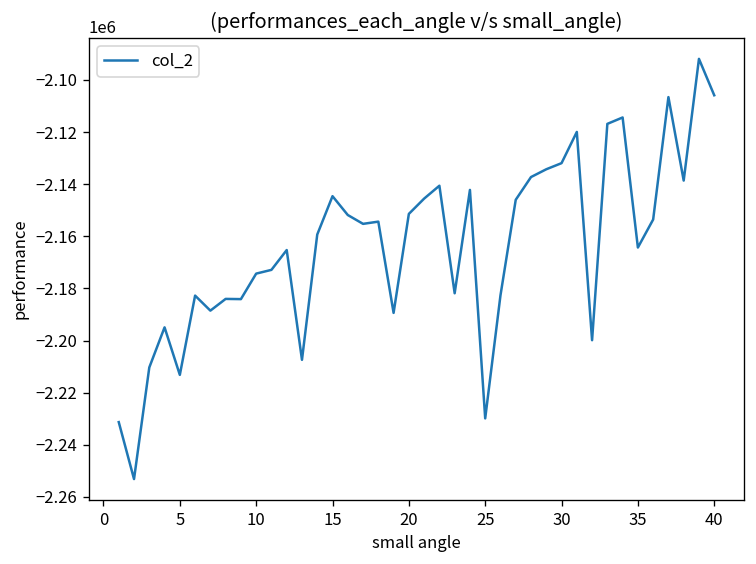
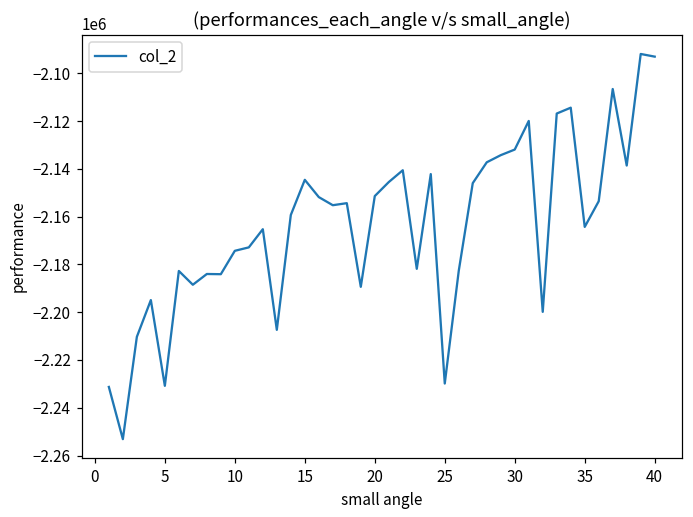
5: -2213000 -> -2231000
40: -2106000 -> -2093000
